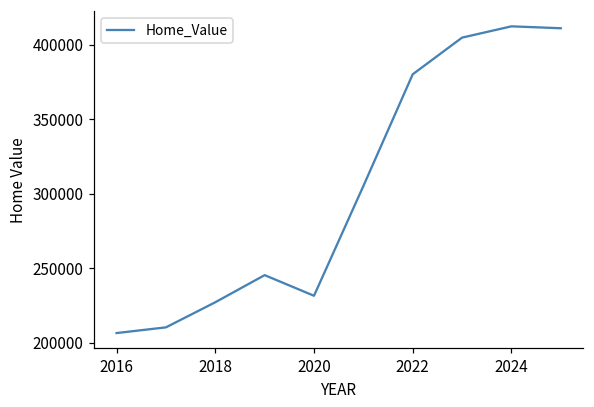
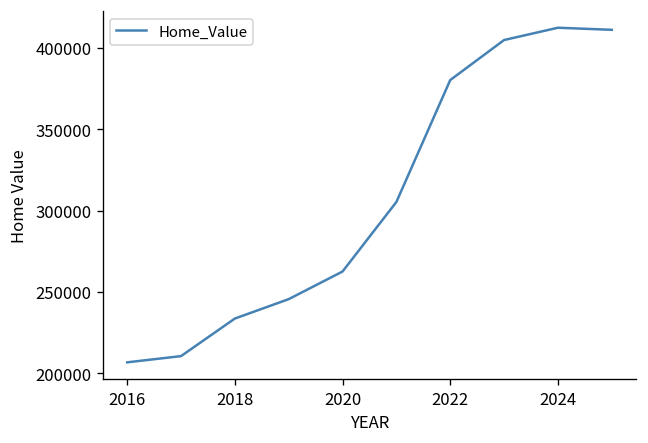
2018: 227000 -> 234000
2020: 232000 -> 262000
